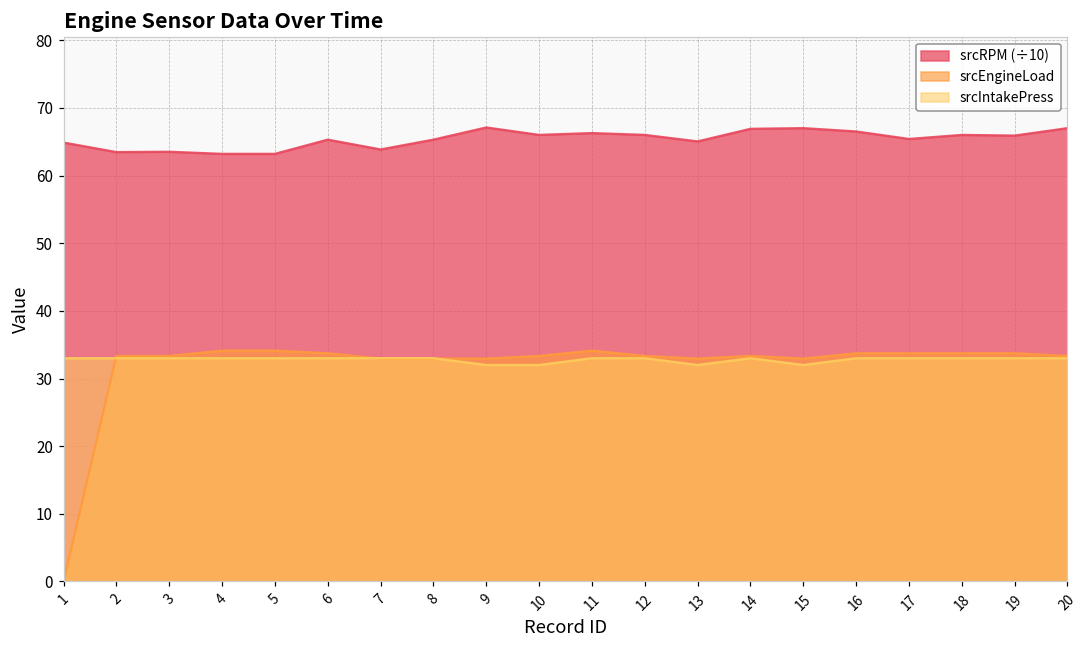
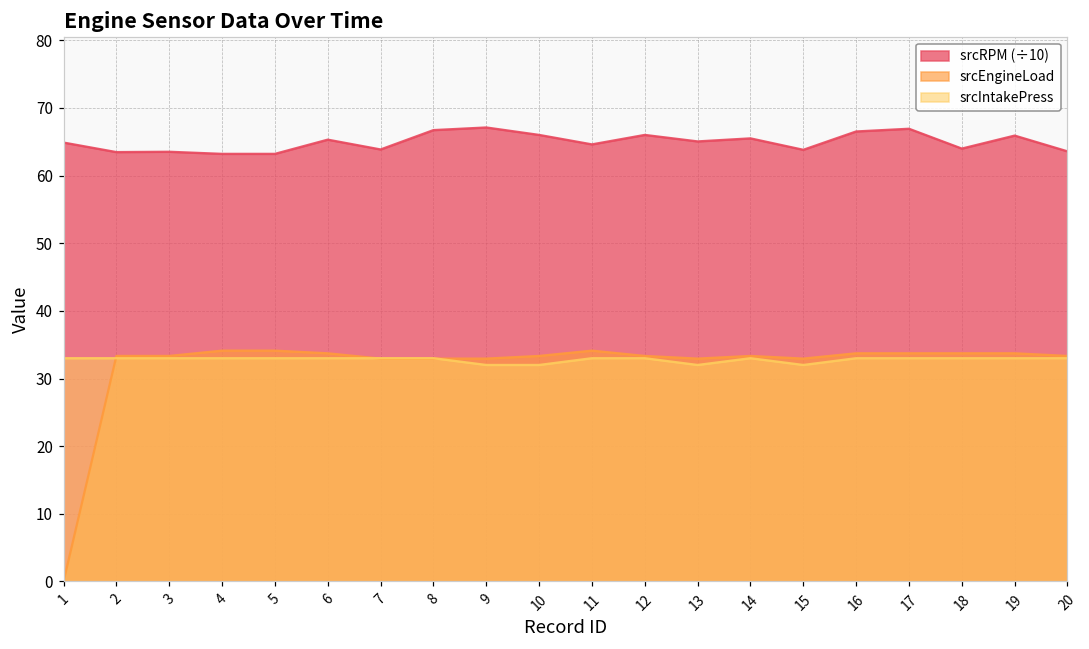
srcRPM (÷10), 8: 65 -> 67
srcRPM (÷10), 11: 66 -> 65
srcRPM (÷10), 14: 67 -> 65
srcRPM (÷10), 15: 67 -> 64
srcRPM (÷10), 17: 65 -> 67
srcRPM (÷10), 18: 66 -> 64
srcRPM (÷10), 20: 67 -> 64
